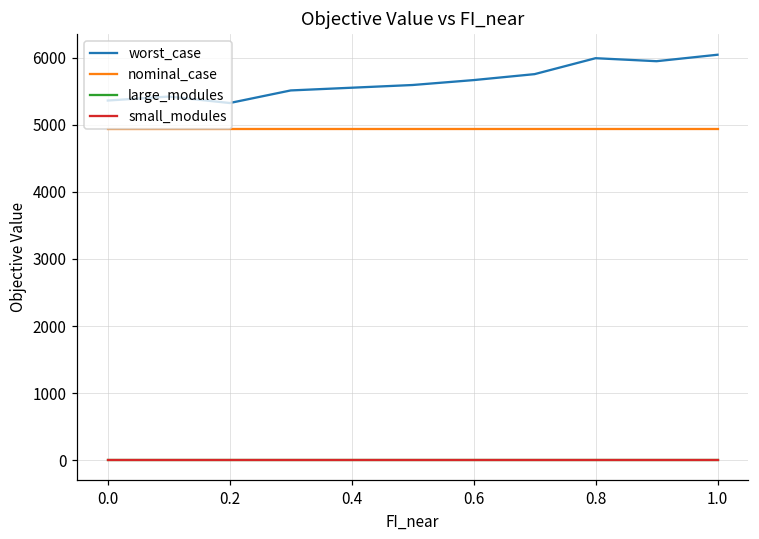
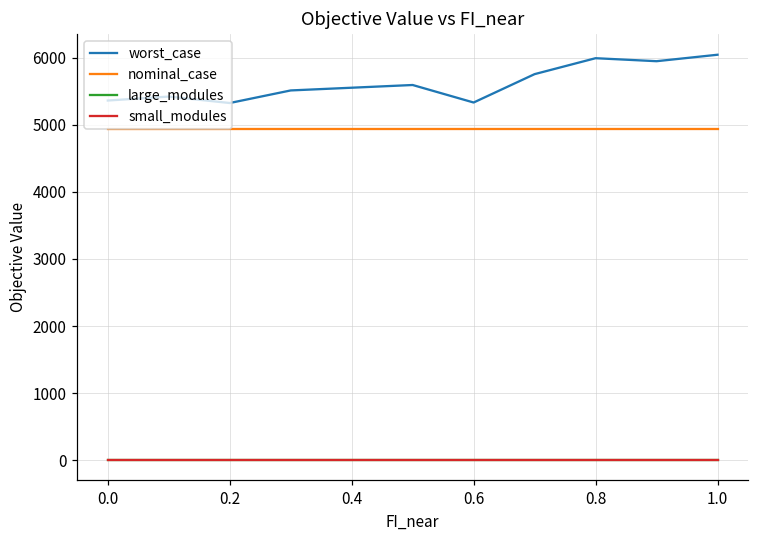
worst_case, 0.6: 5700 -> 5300
